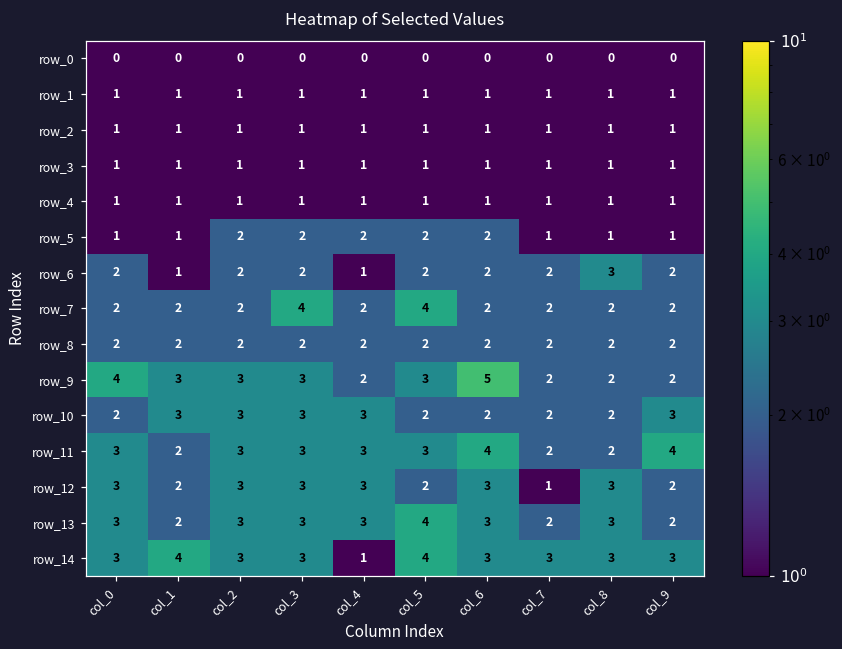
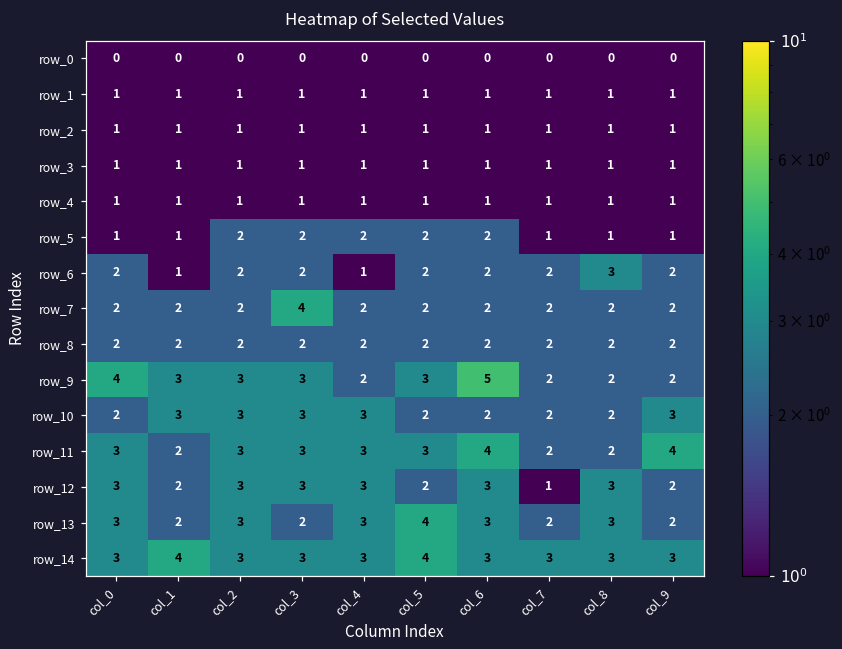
row_7, col_5: 4 -> 2
row_13, col_3: 3 -> 2
row_14, col_4: 1 -> 3
